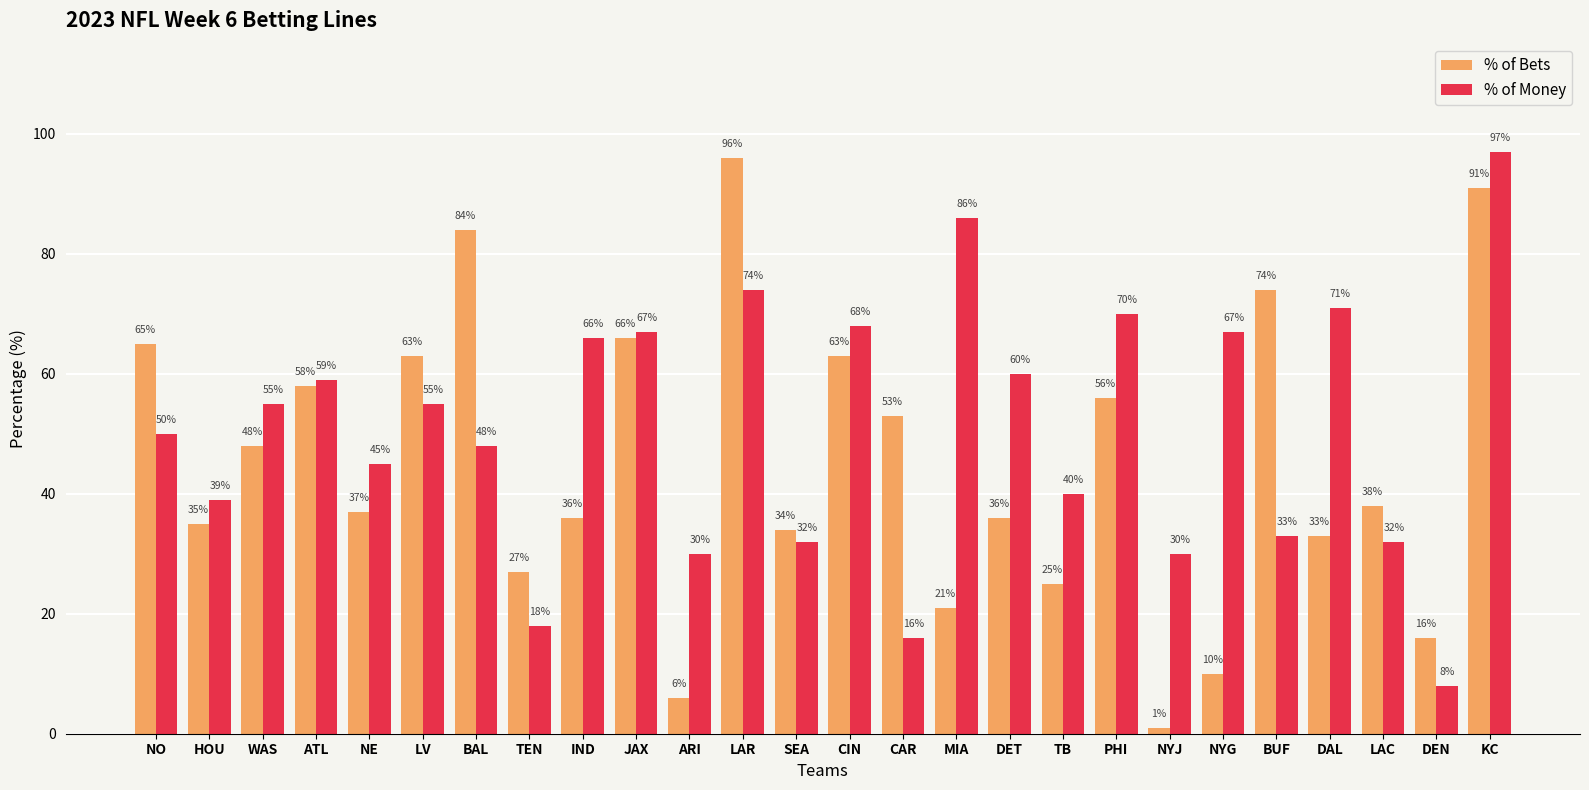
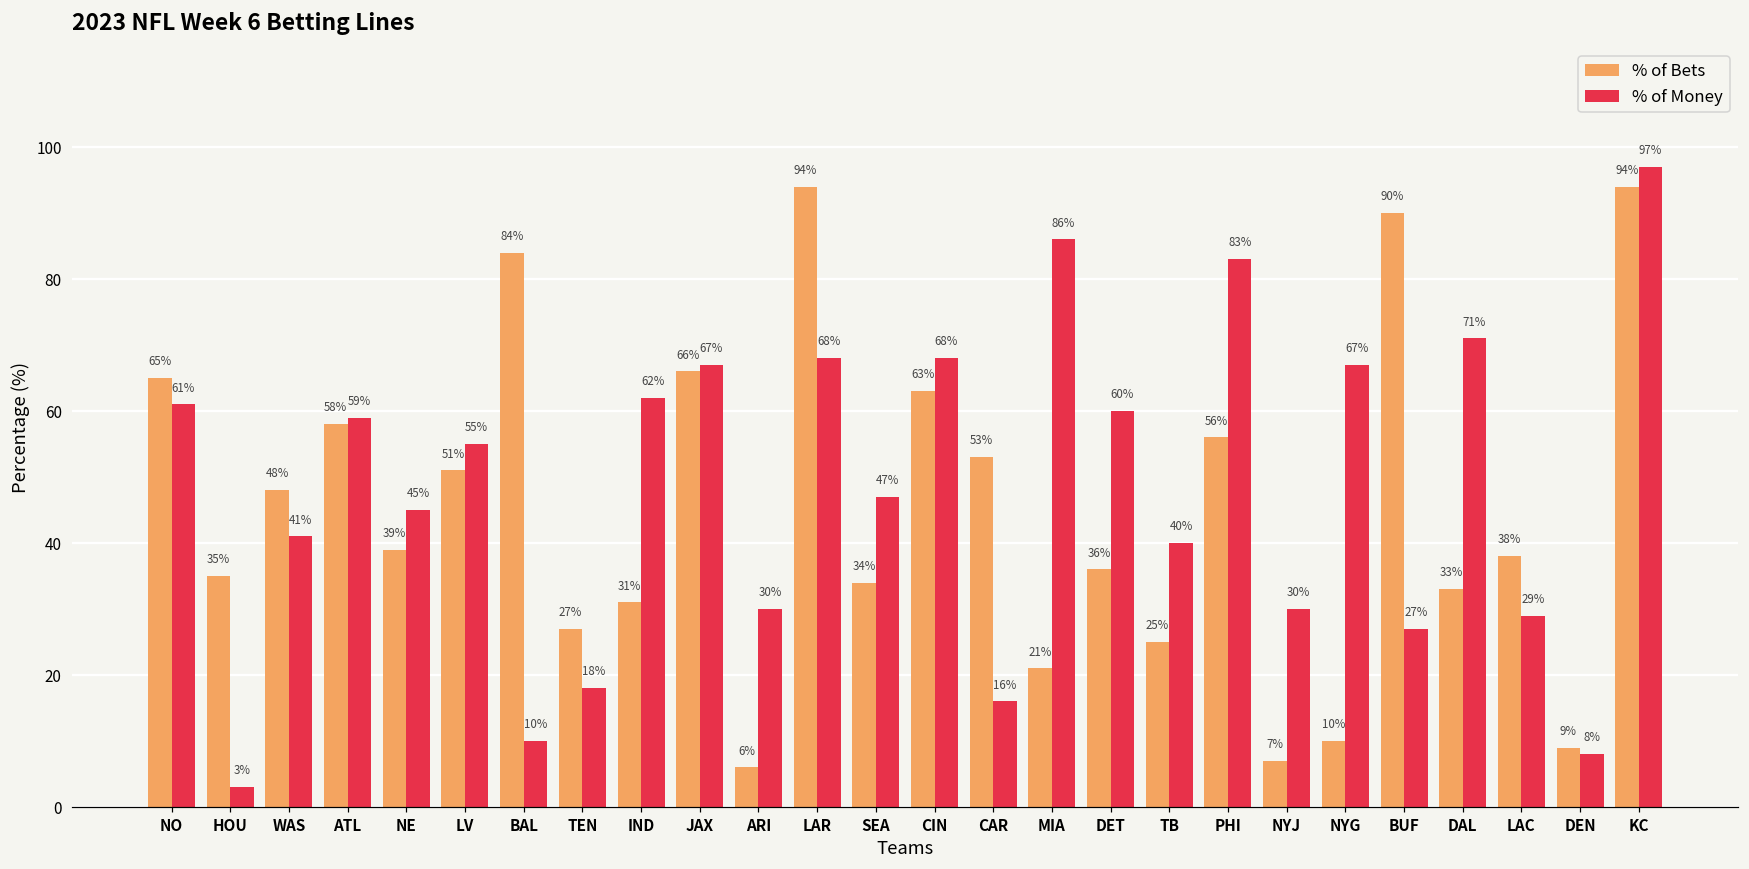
% of Money, NO: 50% -> 61%
% of Money, HOU: 39% -> 3%
% of Money, WAS: 55% -> 41%
% of Bets, NE: 37% -> 39%
% of Bets, LV: 63% -> 51%
% of Money, BAL: 48% -> 10%
% of Bets, IND: 36% -> 31%
% of Money, IND: 66% -> 62%
% of Bets, LAR: 96% -> 94%
% of Money, LAR: 74% -> 68%
% of Money, SEA: 32% -> 47%
% of Money, PHI: 70% -> 83%
% of Bets, NYJ: 1% -> 7%
% of Bets, BUF: 74% -> 90%
% of Money, BUF: 33% -> 27%
% of Money, LAC: 32% -> 29%
% of Bets, DEN: 16% -> 9%
% of Bets, KC: 91% -> 94%
